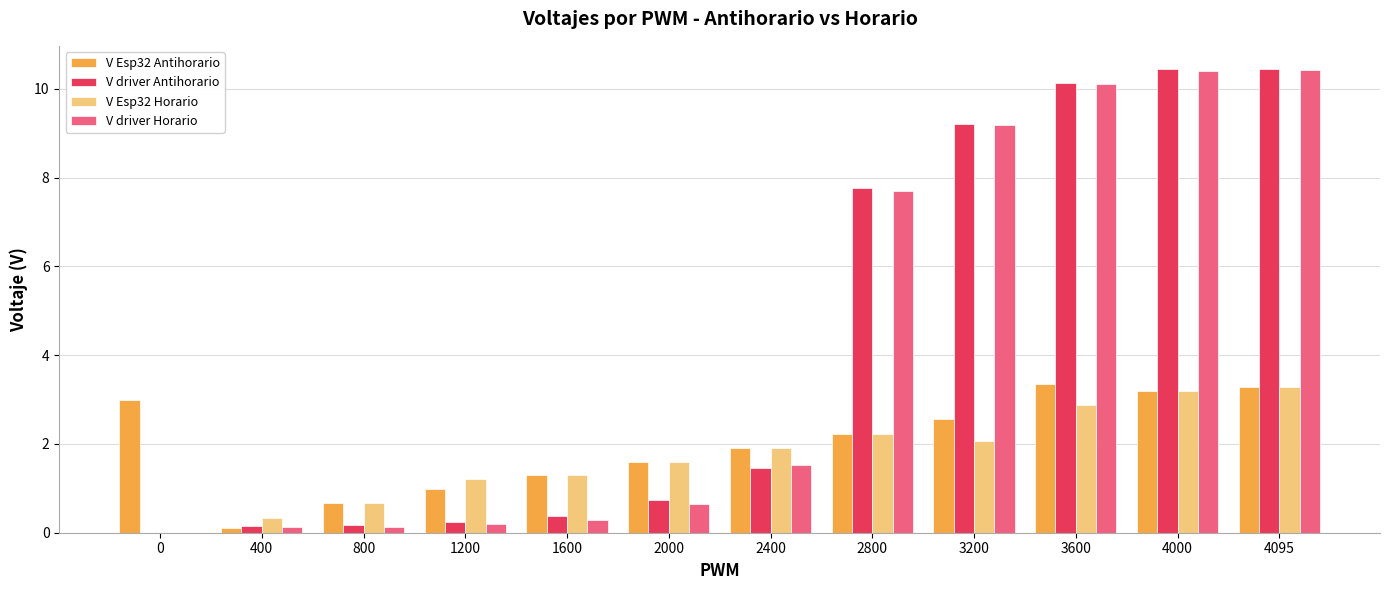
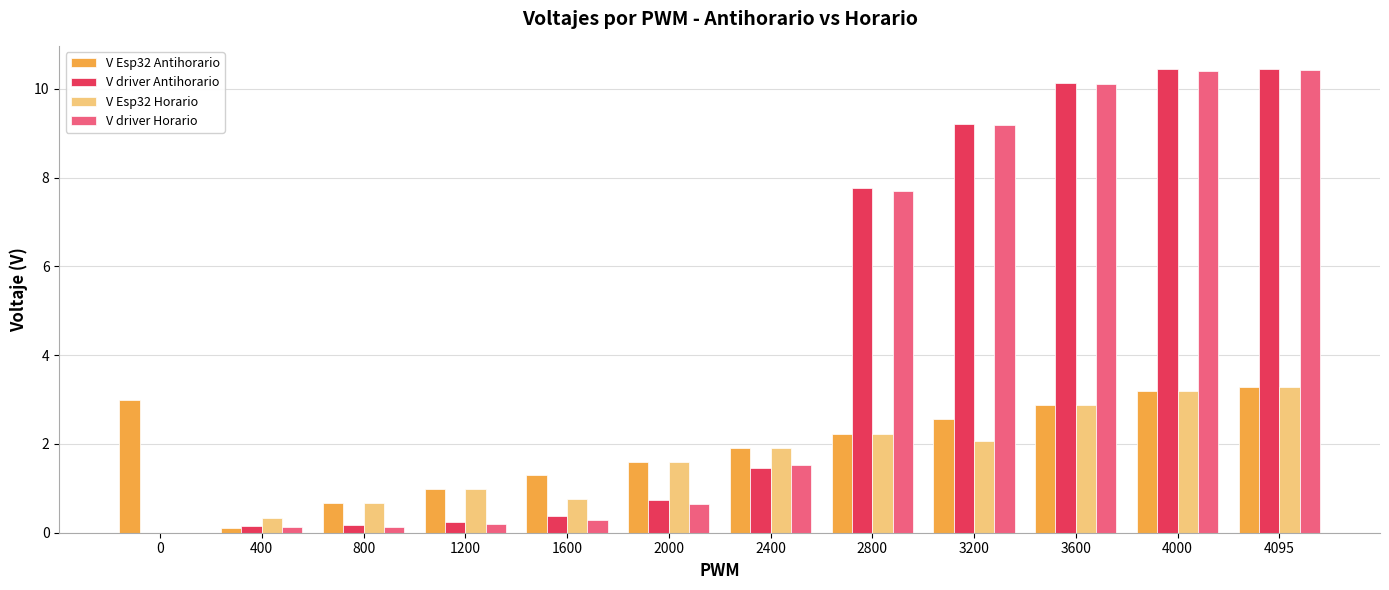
V Esp32 Horario, 1200: 1.2 -> 1.0
V Esp32 Horario, 1600: 1.3 -> 0.8
V Esp32 Antihorario, 3600: 3.3 -> 2.9
